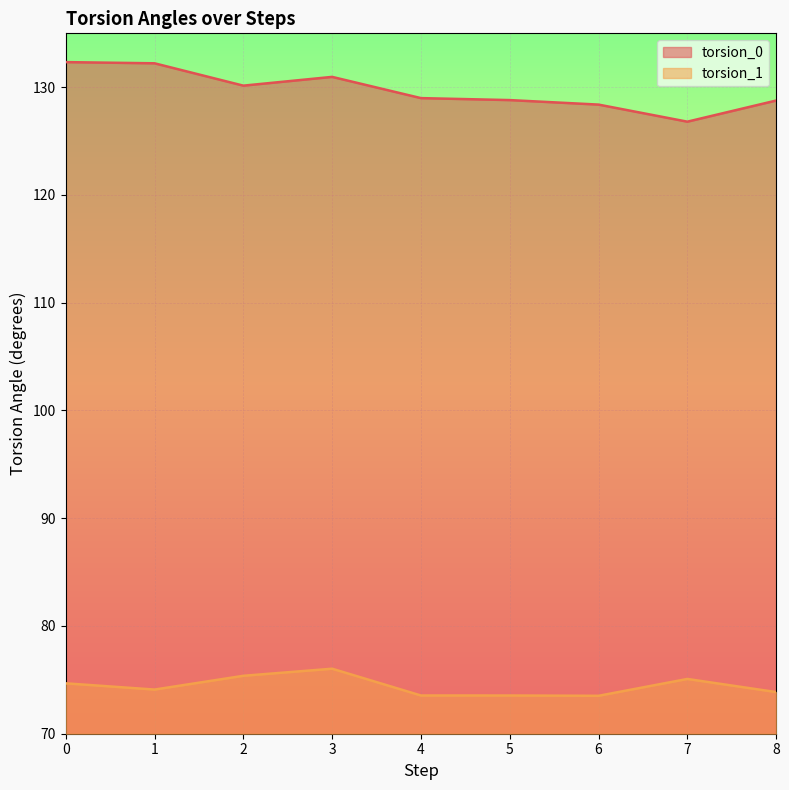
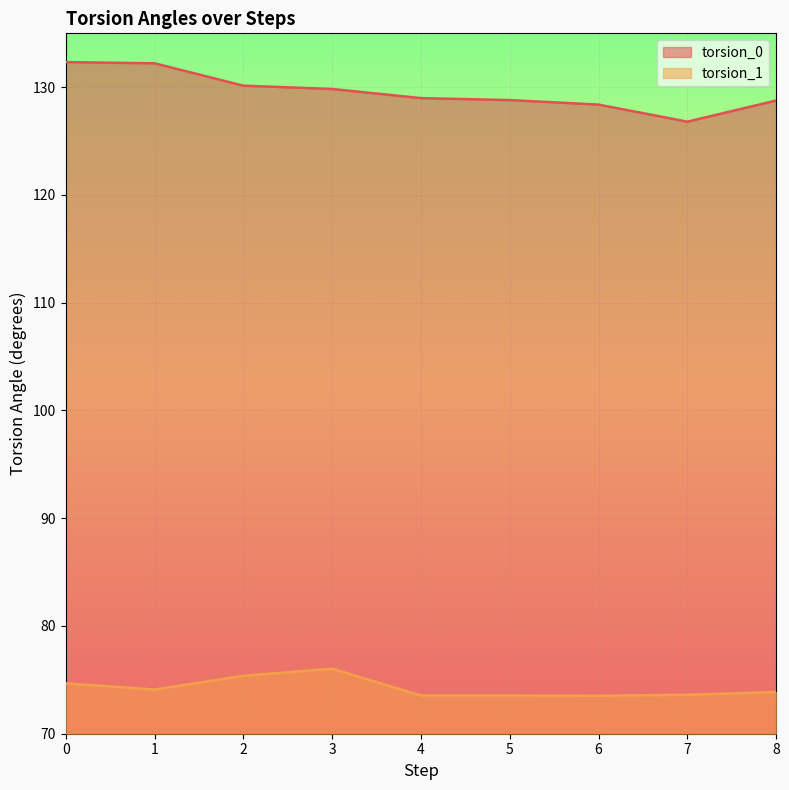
torsion_0, 3: 131.0 -> 129.8
torsion_1, 7: 75.1 -> 73.6
